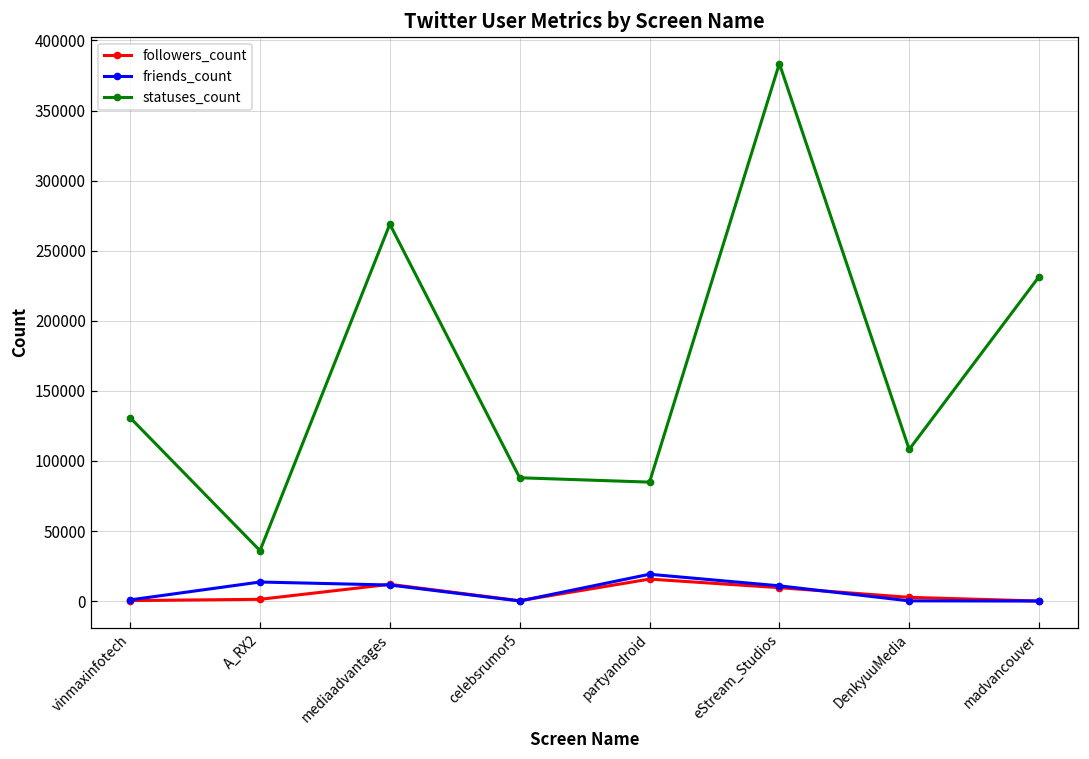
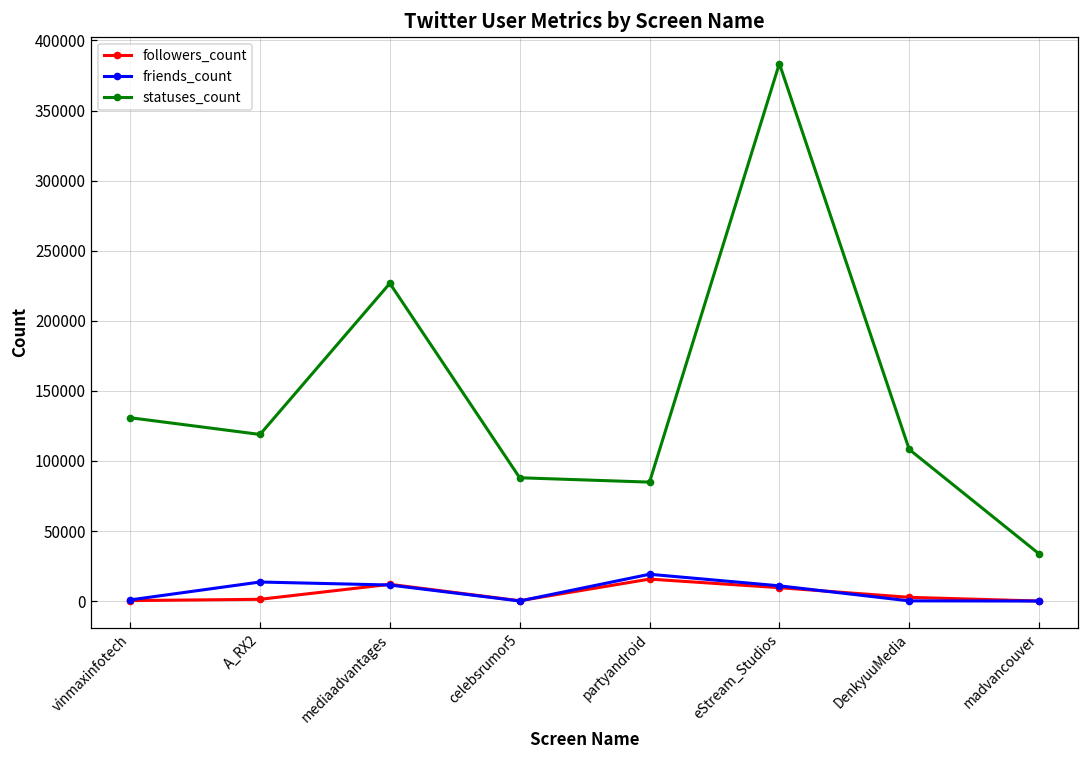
statuses_count, A_RX2: 36000 -> 119000
statuses_count, mediaadvantages: 269000 -> 227000
statuses_count, madvancouver: 232000 -> 34000
